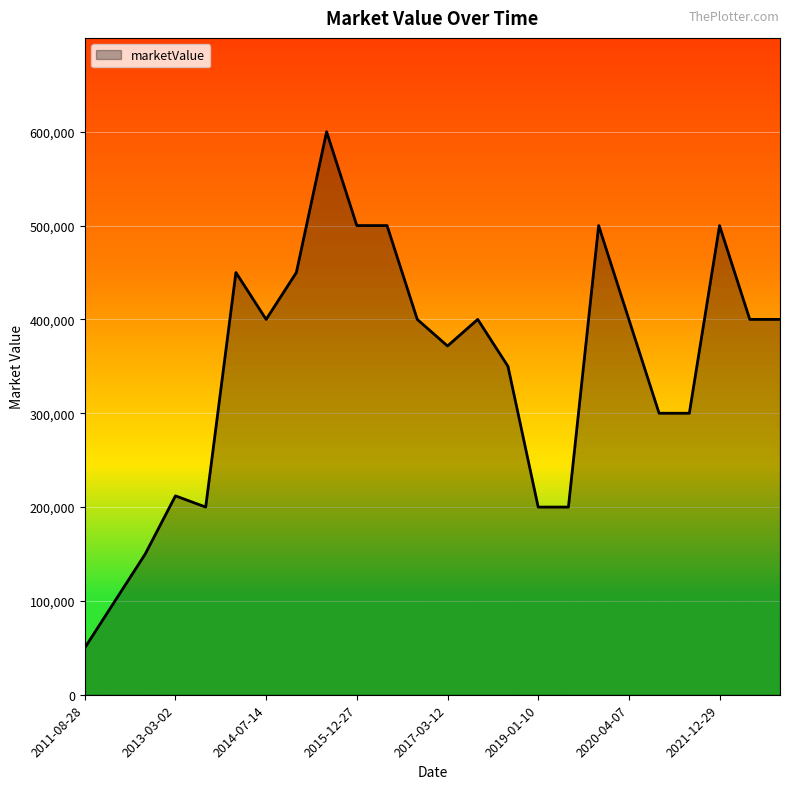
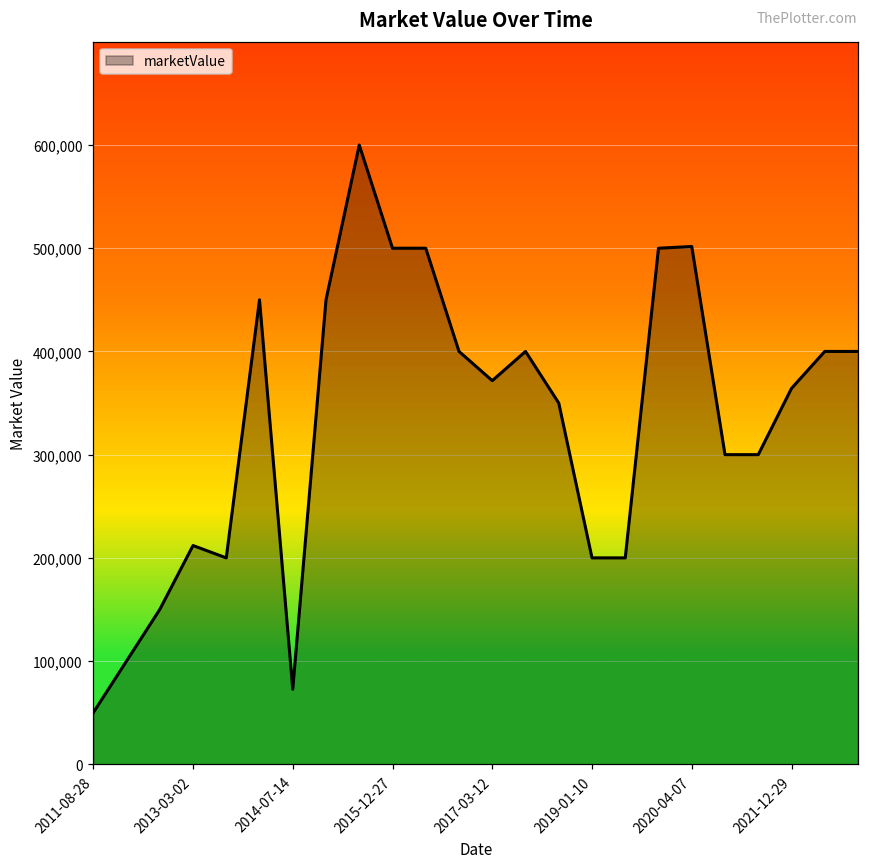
2014-07-14: 400,000 -> 70,000
2020-04-07: 400,000 -> 500,000
2021-12-29: 500,000 -> 360,000
